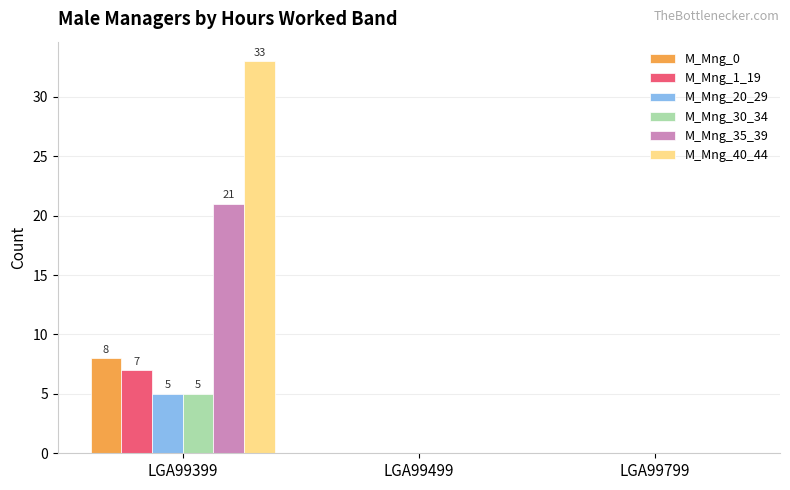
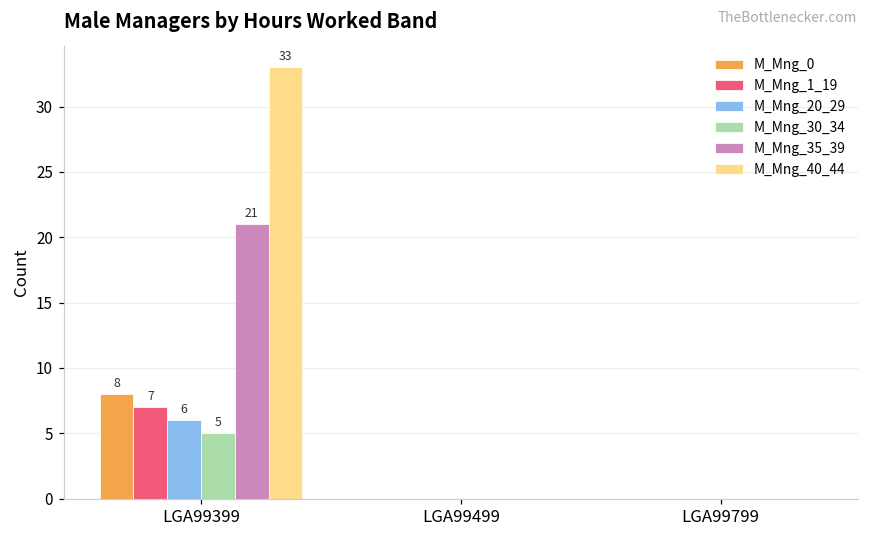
M_Mng_20_29, LGA99399: 5 -> 6
